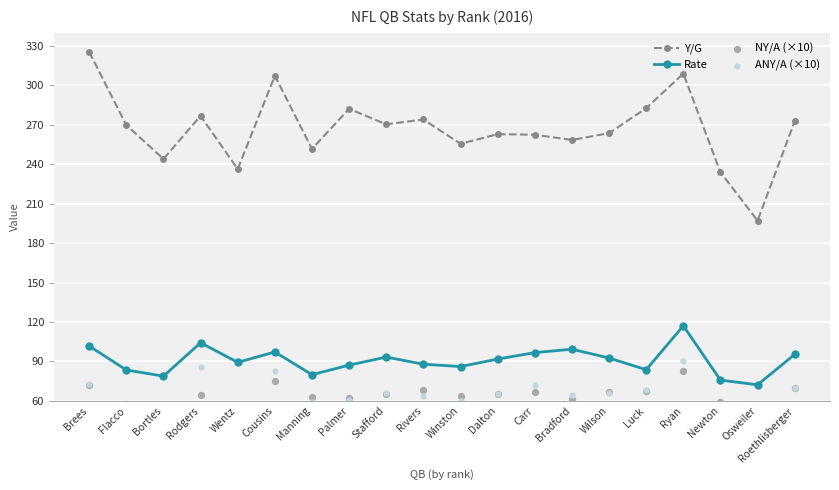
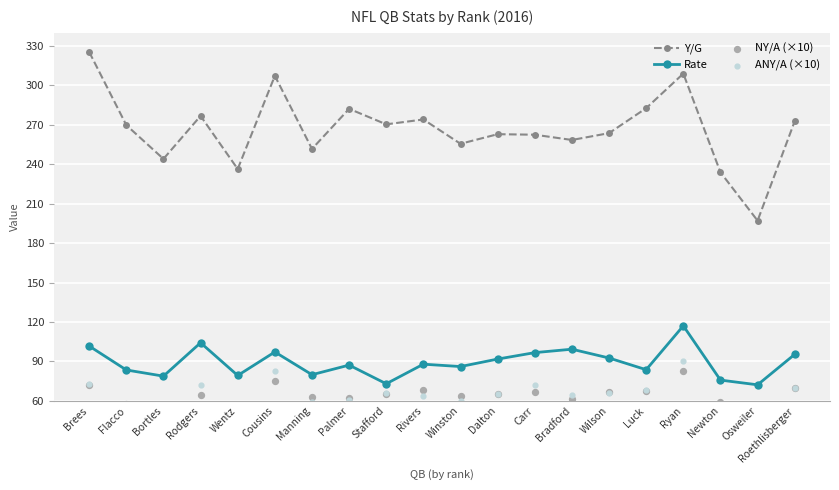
ANY/A (×10), Rodgers: 86 -> 72
Rate, Wentz: 89 -> 79
Rate, Stafford: 93 -> 73
